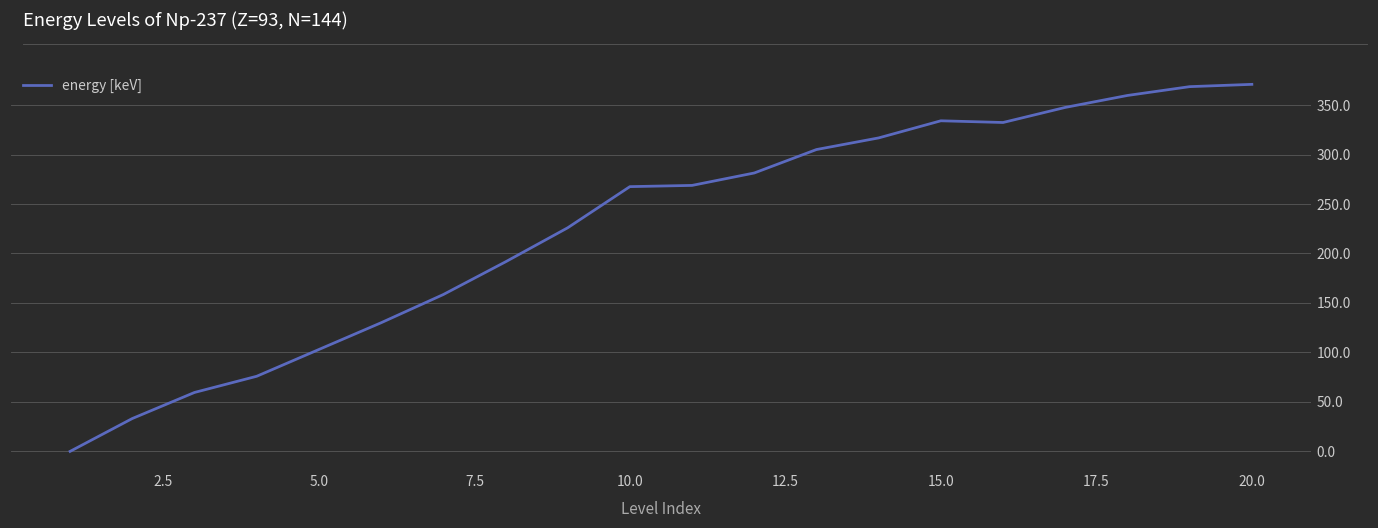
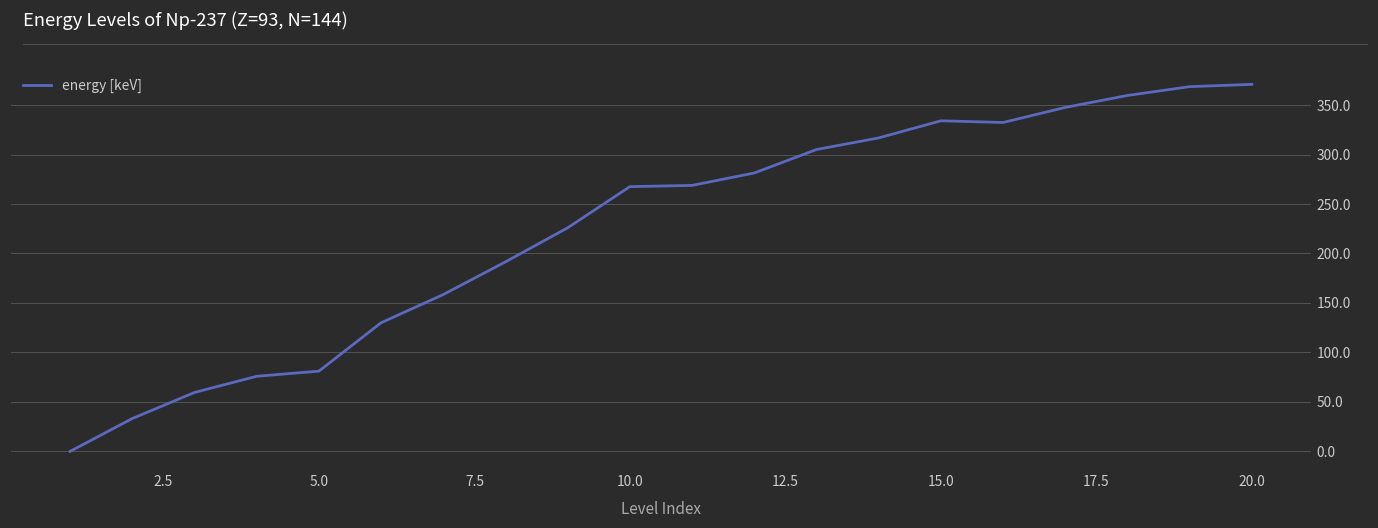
5.0: 100 -> 80
